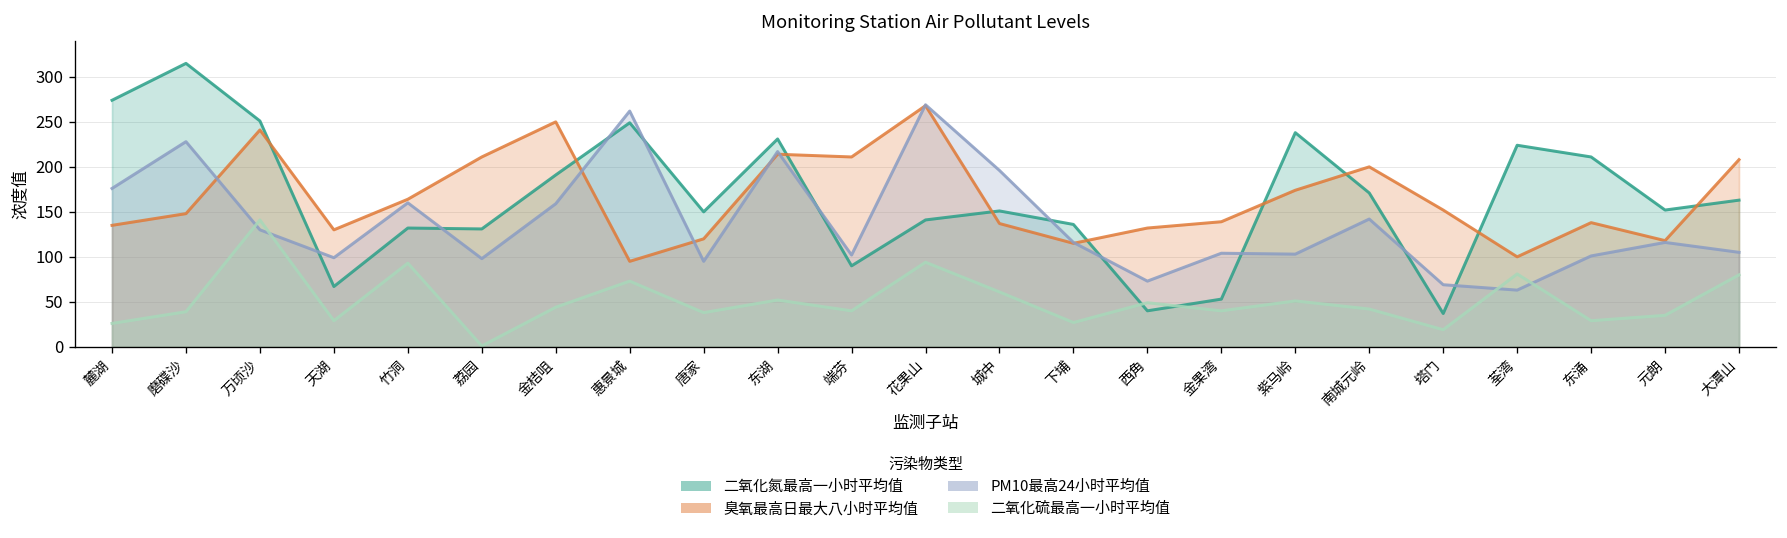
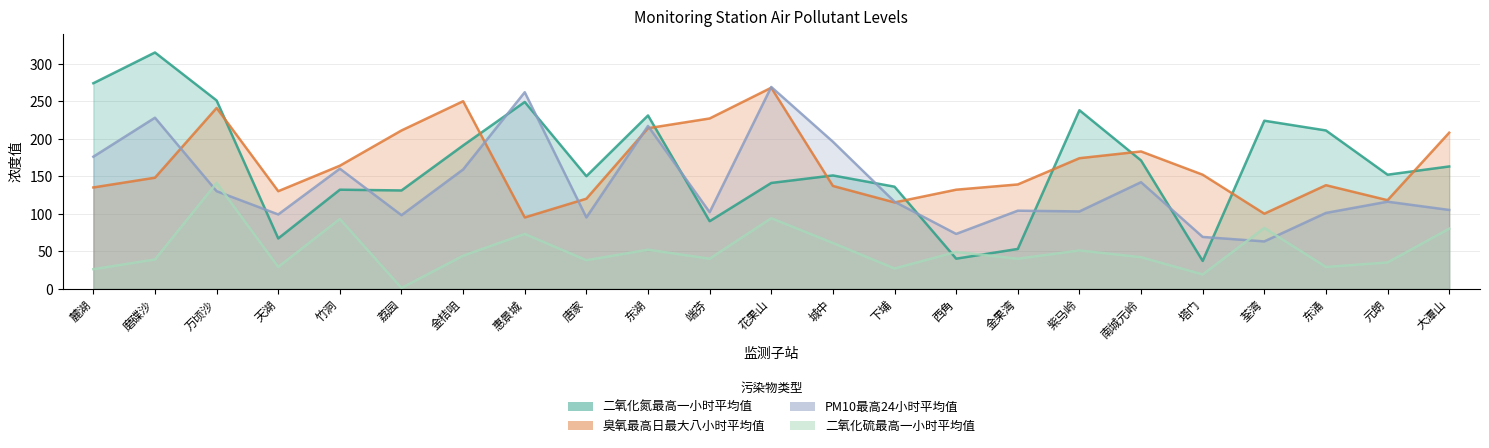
臭氧最高日最大八小时平均值, 端芬: 210 -> 230
臭氧最高日最大八小时平均值, 南城元岭: 200 -> 180
